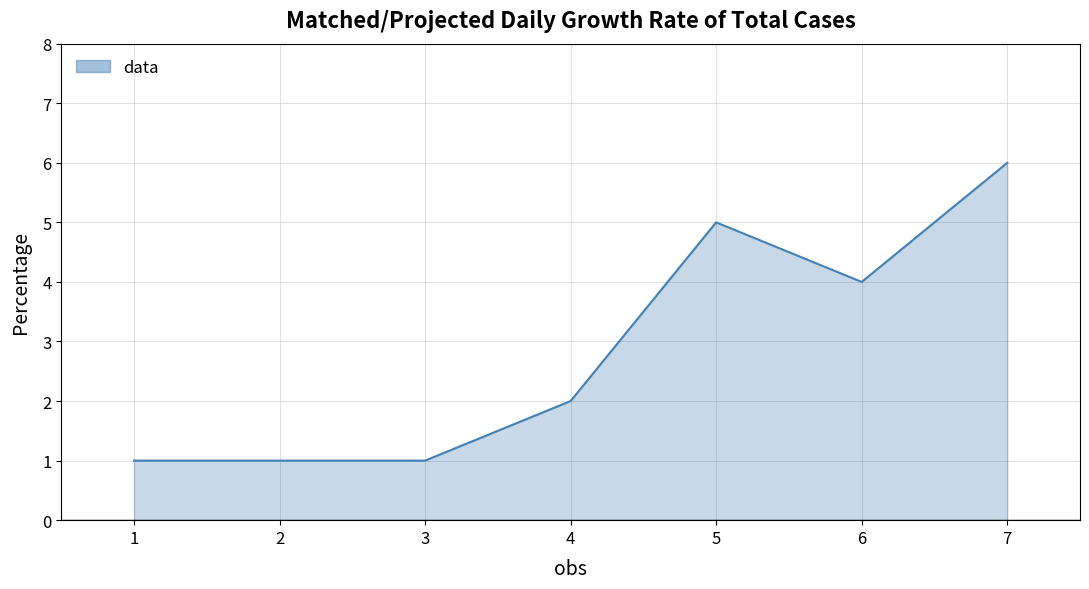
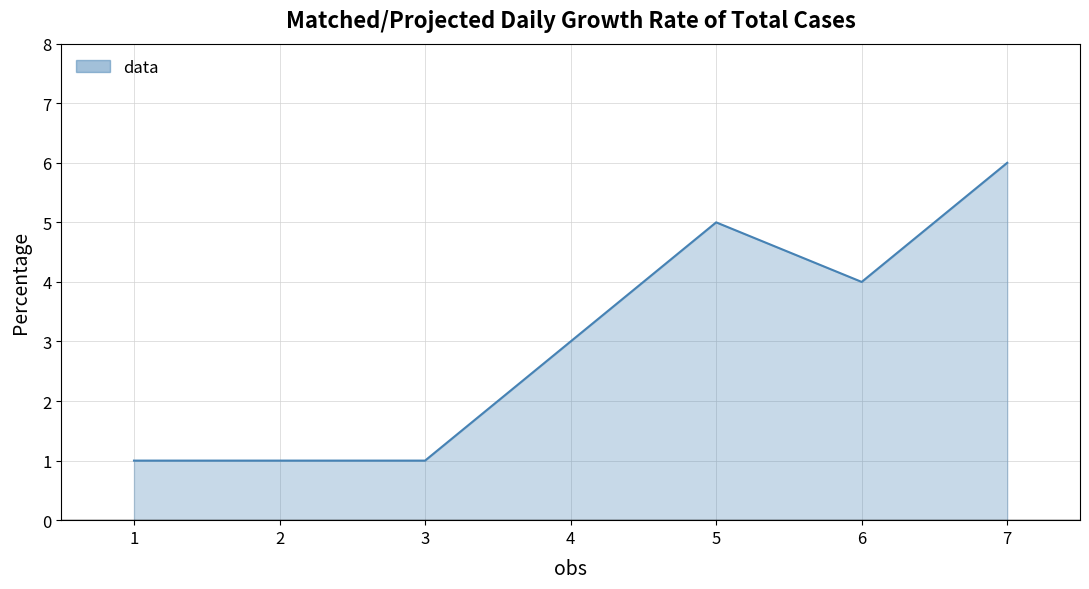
4: 2 -> 3
